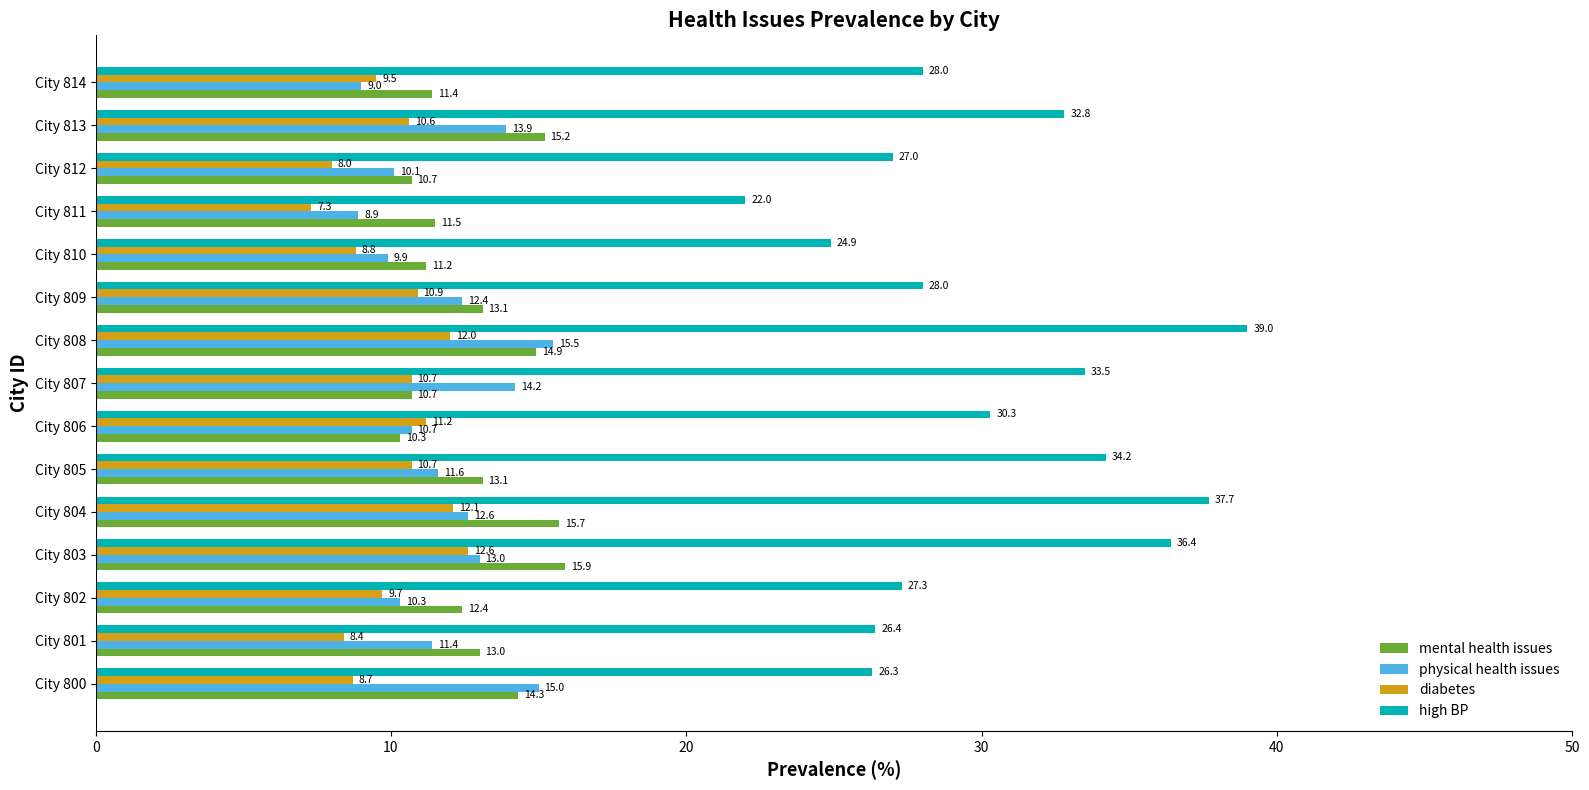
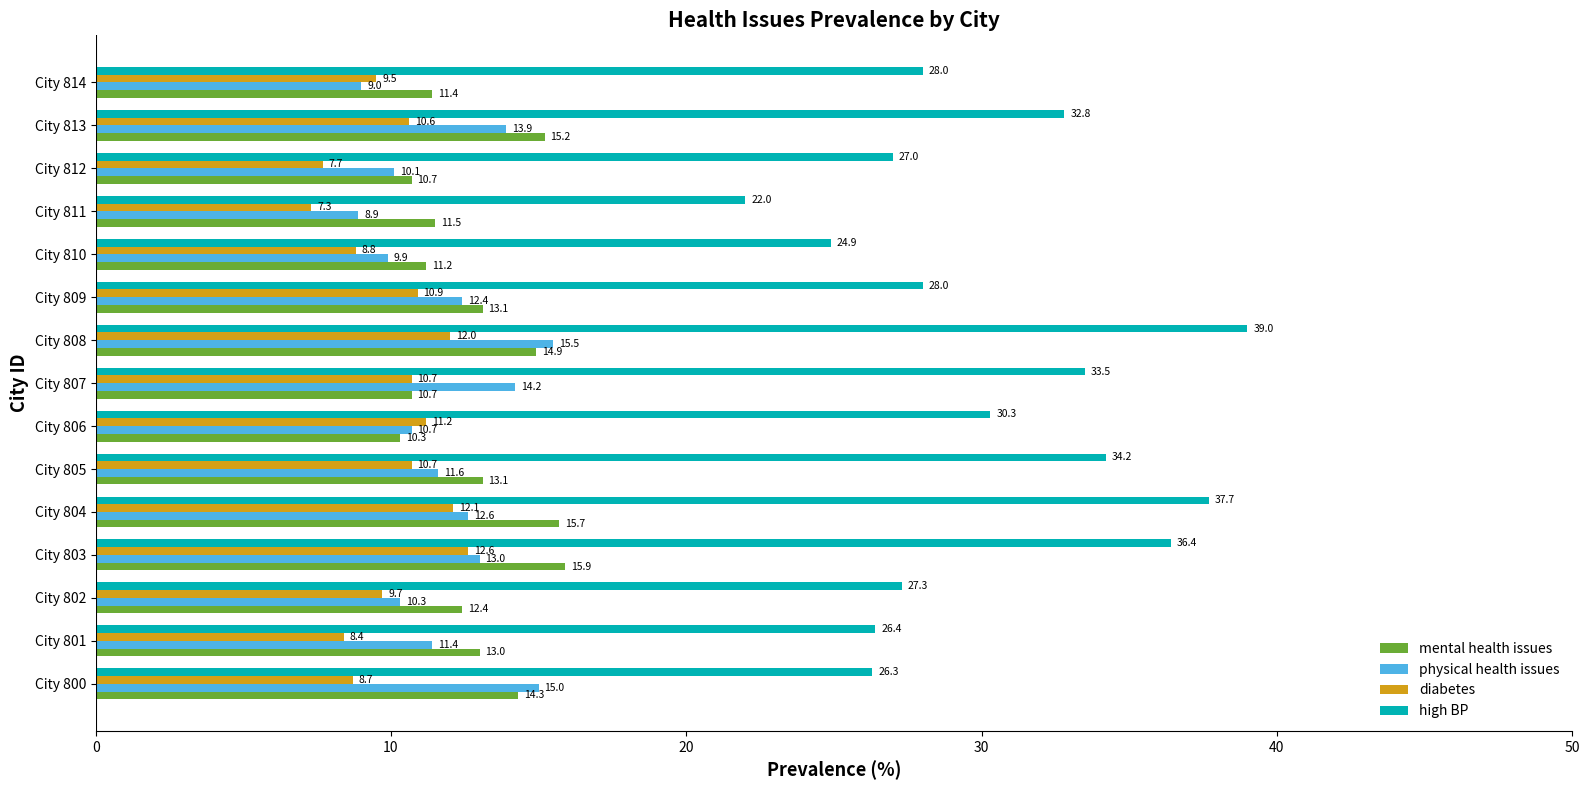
diabetes, City 812: 8.0 -> 7.7
